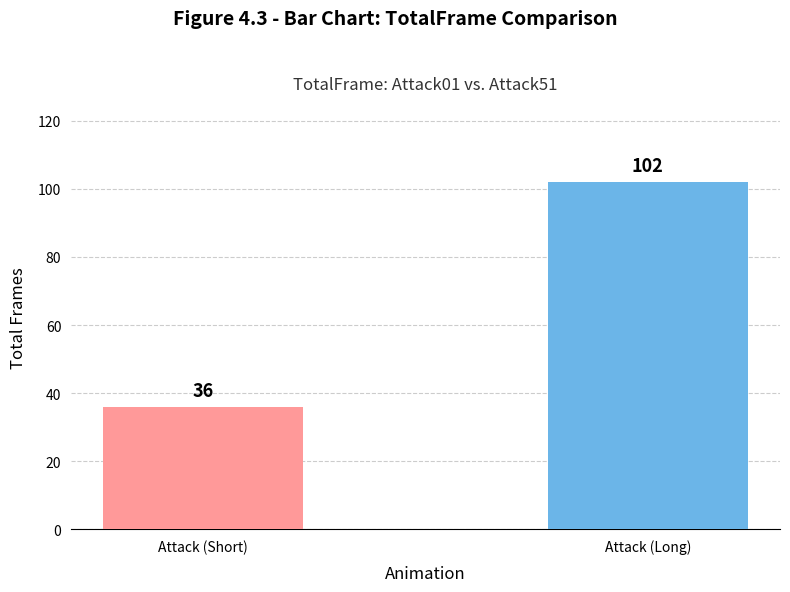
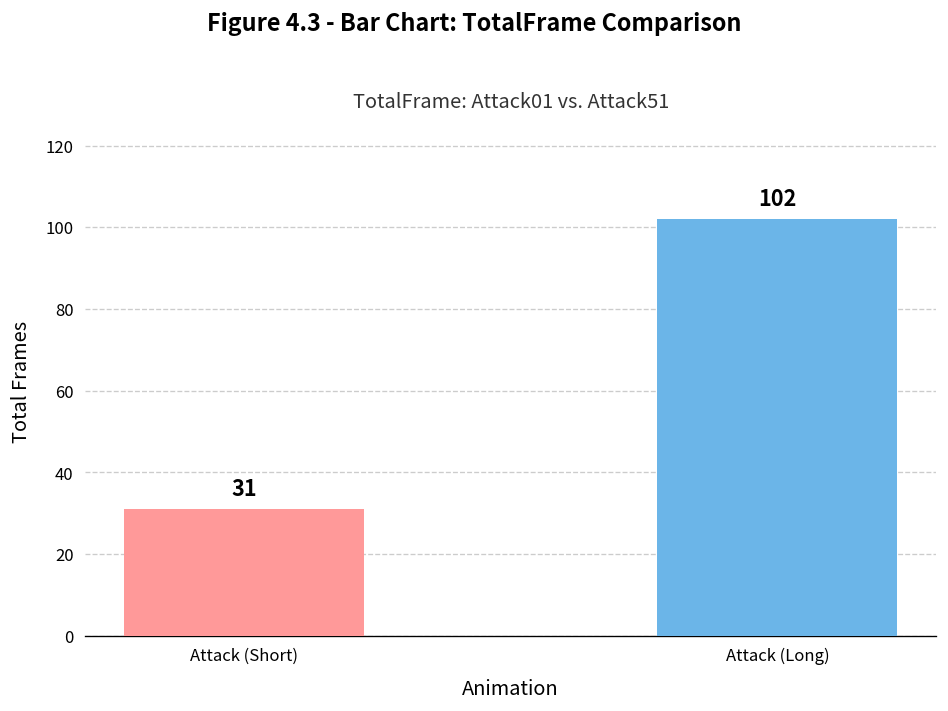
Attack (Short): 36 -> 31
